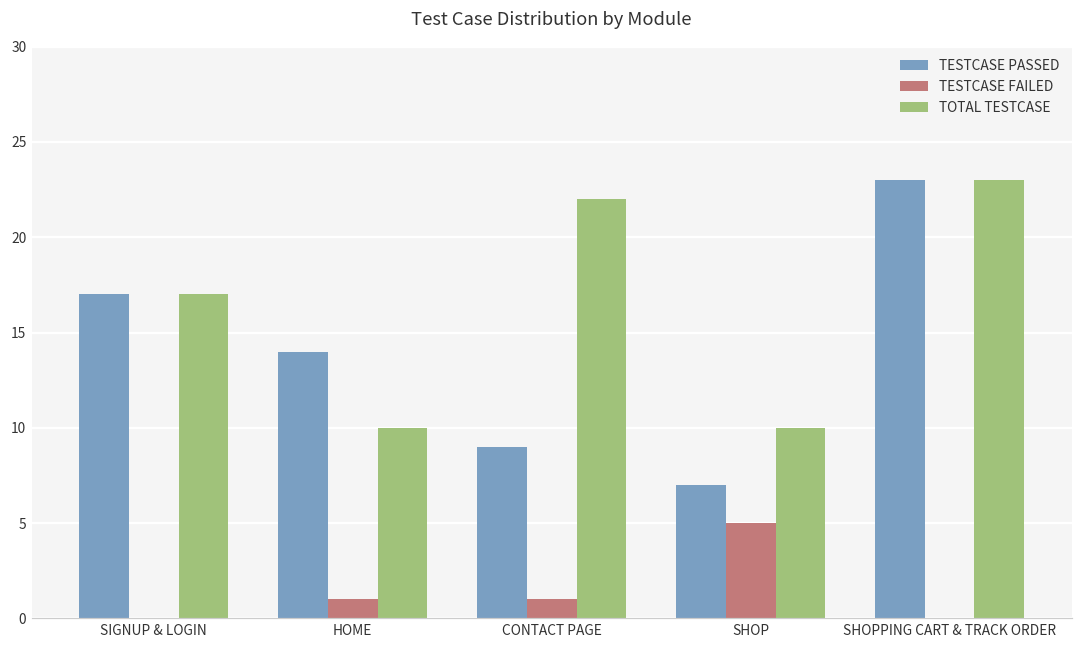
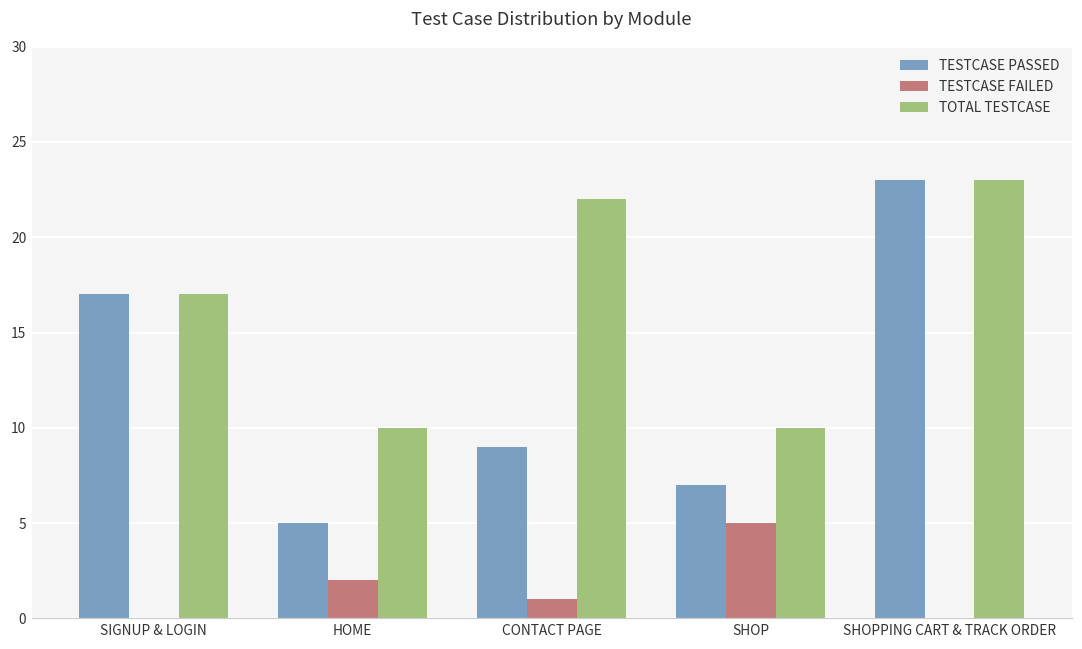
TESTCASE PASSED, HOME: 14 -> 5
TESTCASE FAILED, HOME: 1 -> 2
